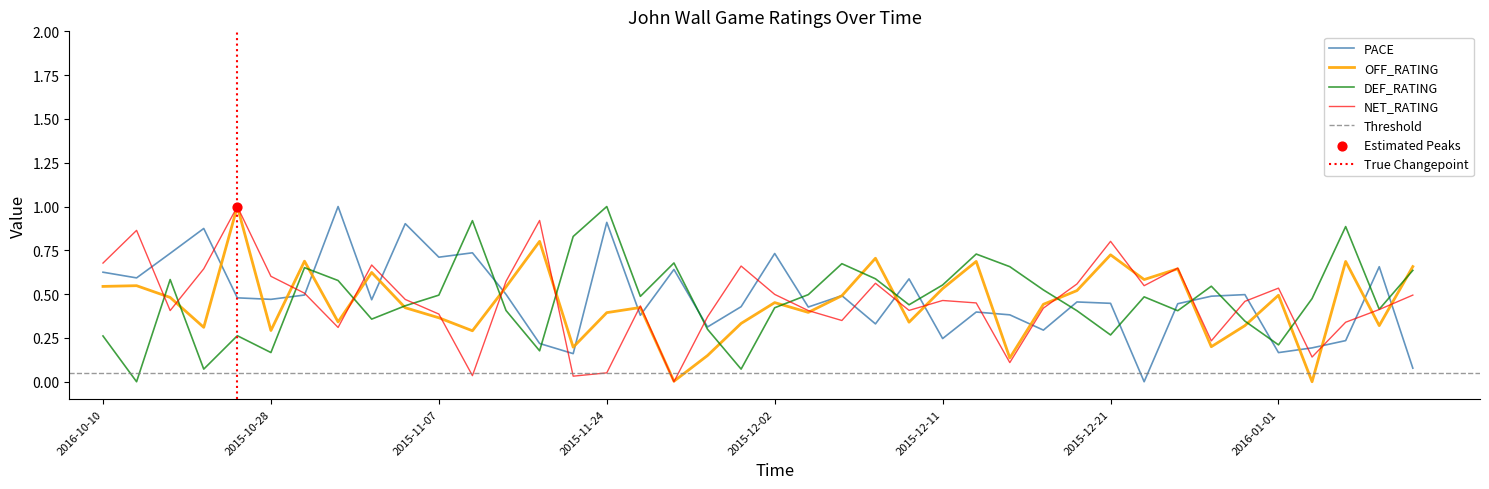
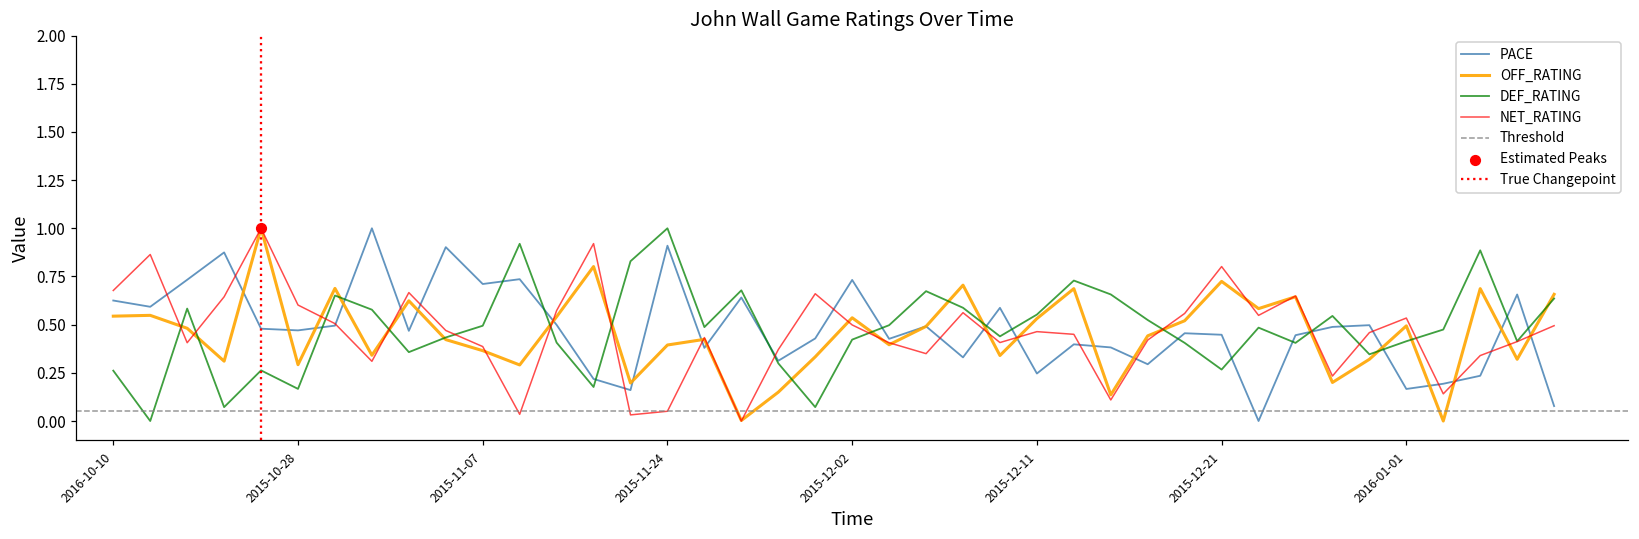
OFF_RATING, 2015-12-02: 0.45 -> 0.54
DEF_RATING, 2016-01-01: 0.21 -> 0.41
